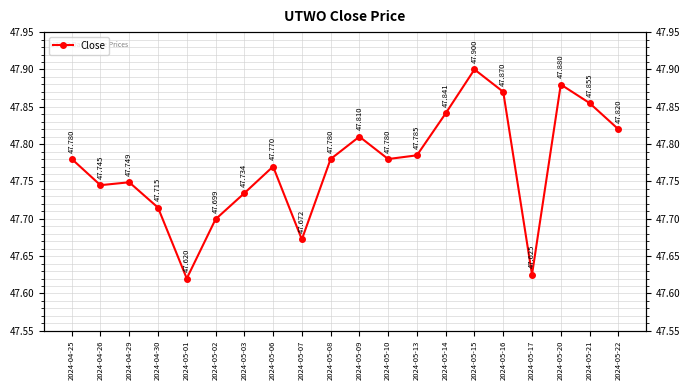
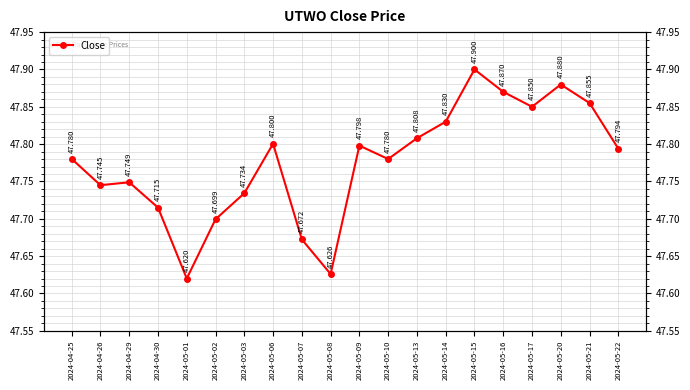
2024-05-06: 47.770 -> 47.800
2024-05-08: 47.780 -> 47.626
2024-05-09: 47.810 -> 47.798
2024-05-13: 47.785 -> 47.808
2024-05-14: 47.841 -> 47.830
2024-05-17: 47.625 -> 47.850
2024-05-22: 47.820 -> 47.794
